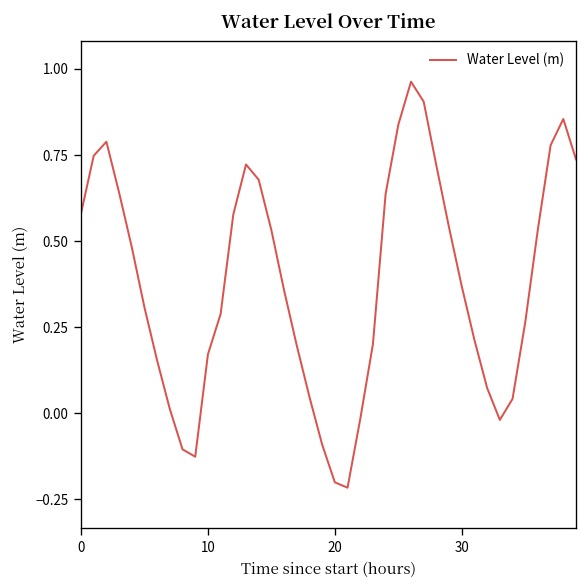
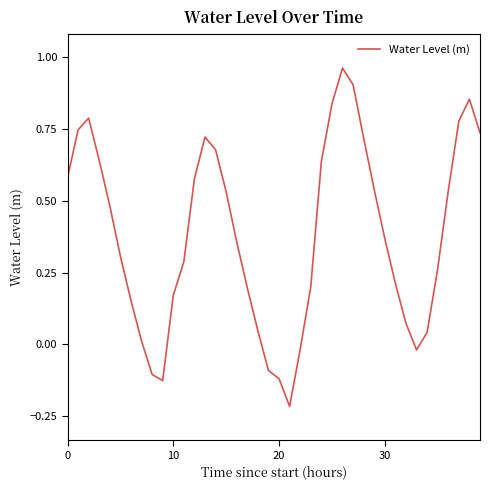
20: -0.20 -> -0.12
